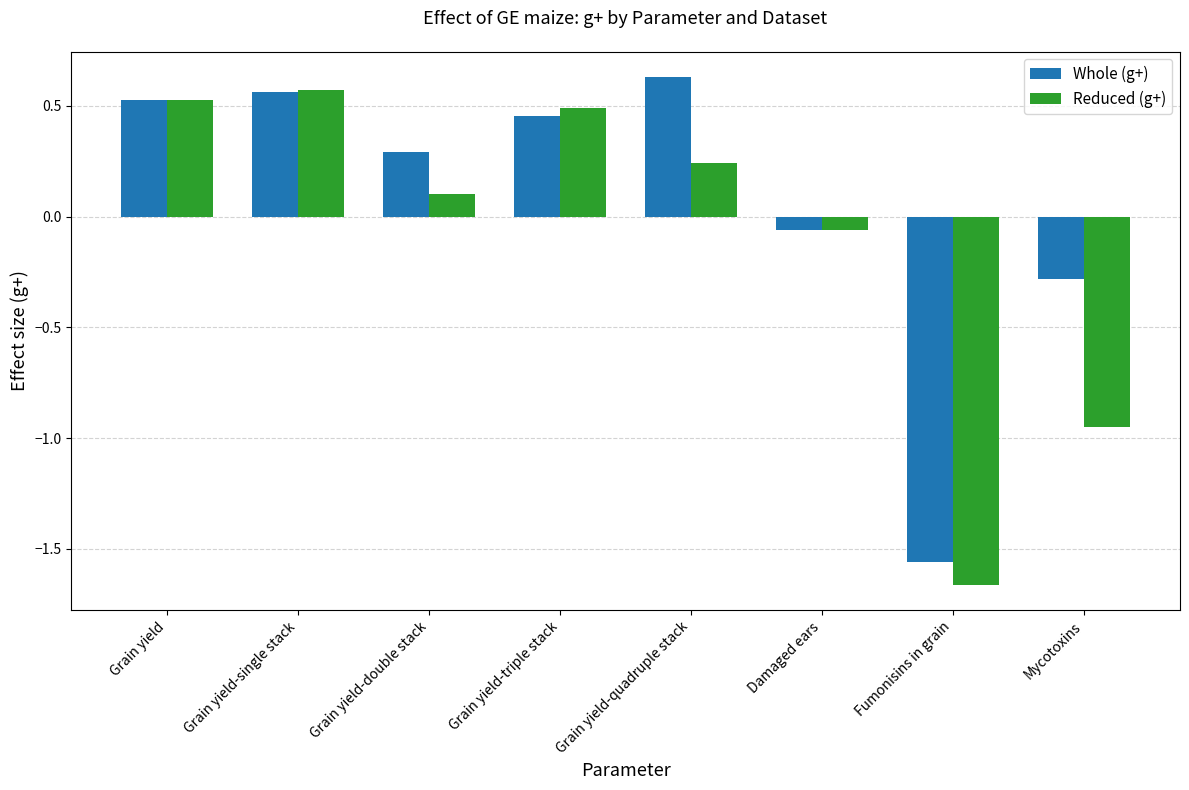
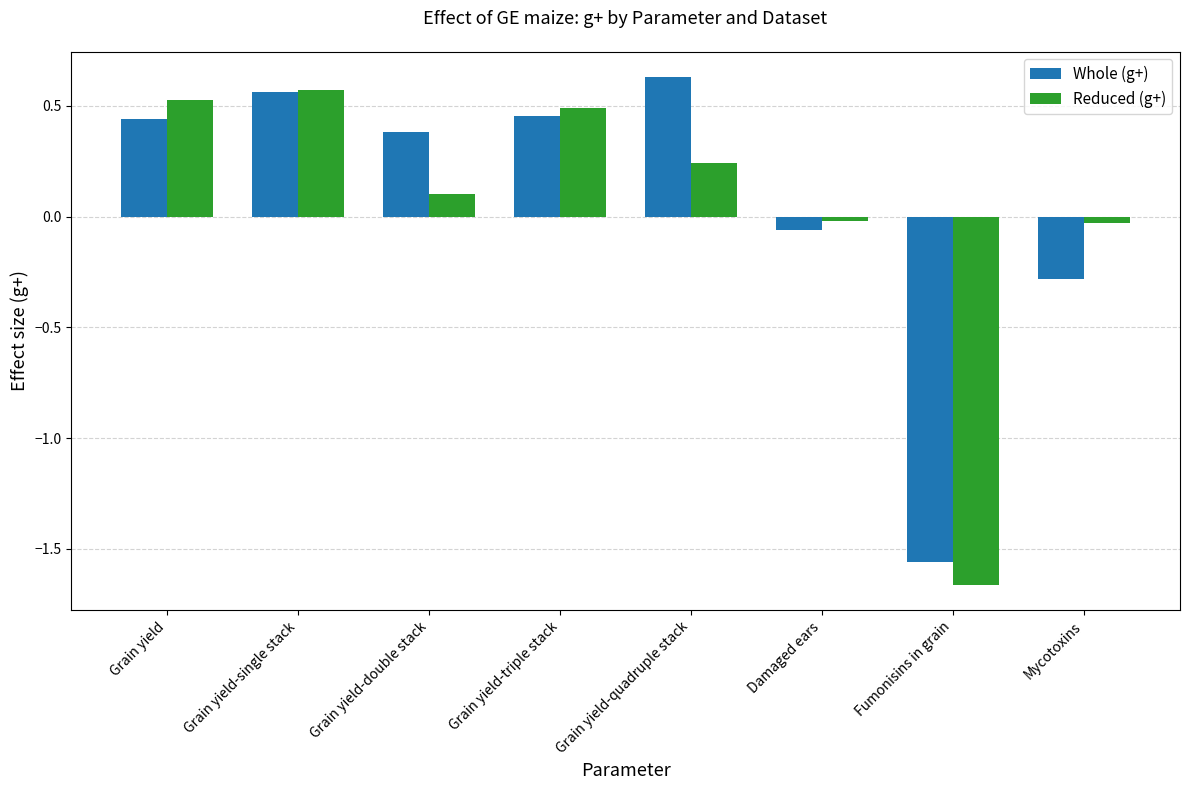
Whole (g+), Grain yield: 0.53 -> 0.44
Whole (g+), Grain yield-double stack: 0.29 -> 0.38
Reduced (g+), Damaged ears: -0.06 -> -0.02
Reduced (g+), Mycotoxins: -0.95 -> -0.03
